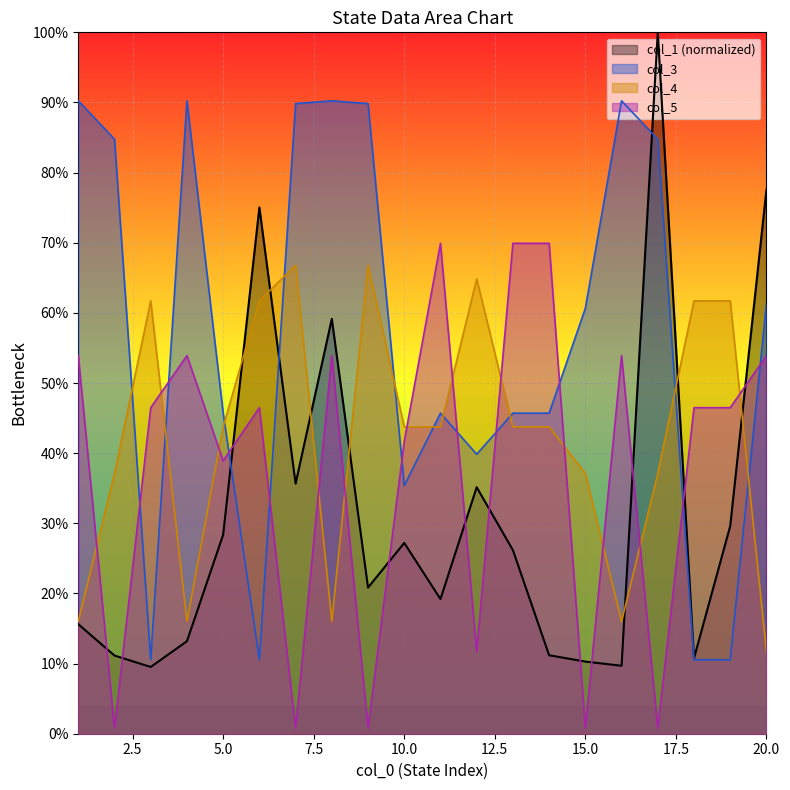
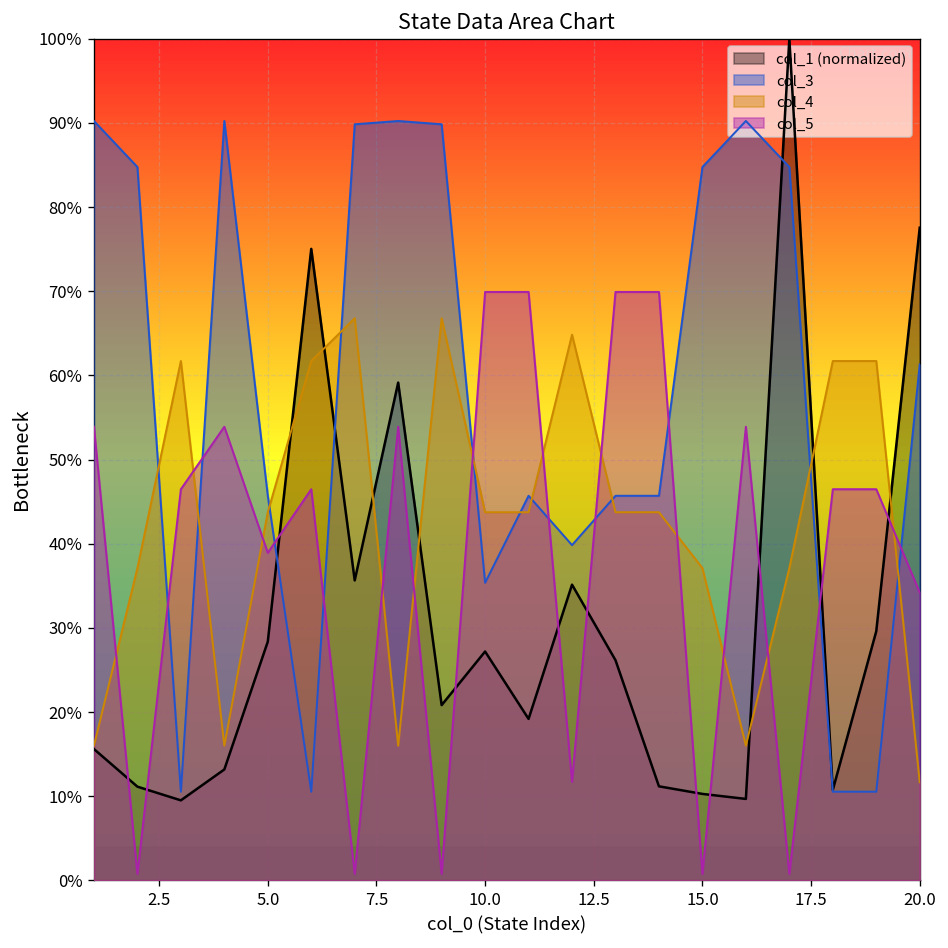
col_5, 10.0: 42% -> 70%
col_3, 15.0: 61% -> 85%
col_5, 20.0: 54% -> 34%
